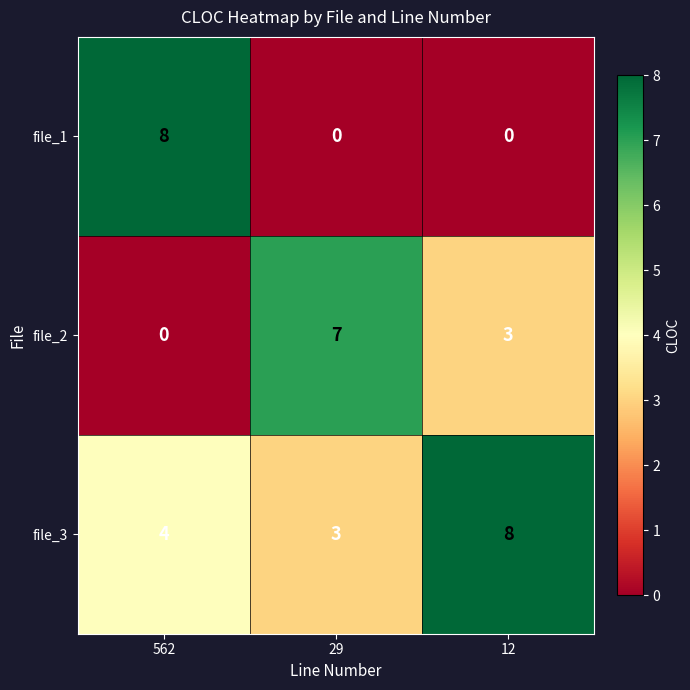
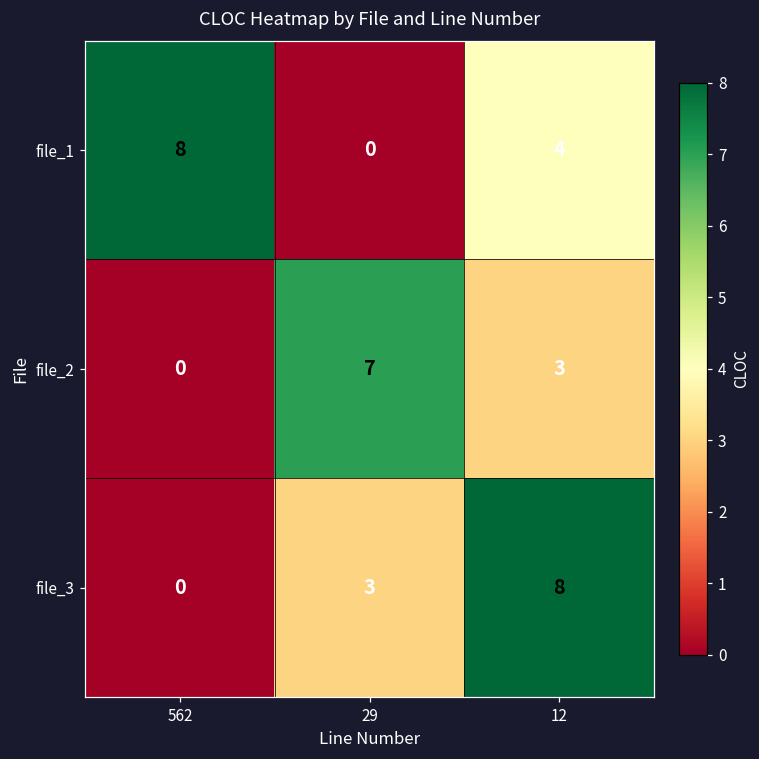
file_1, 12: 0 -> 4
file_3, 562: 4 -> 0
